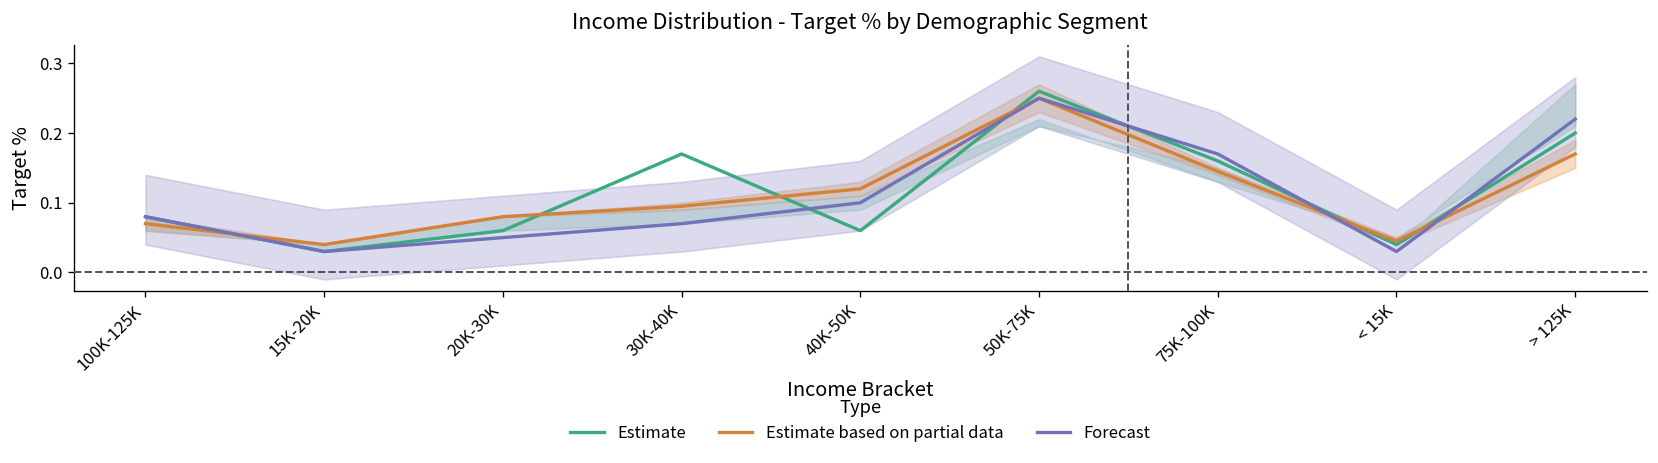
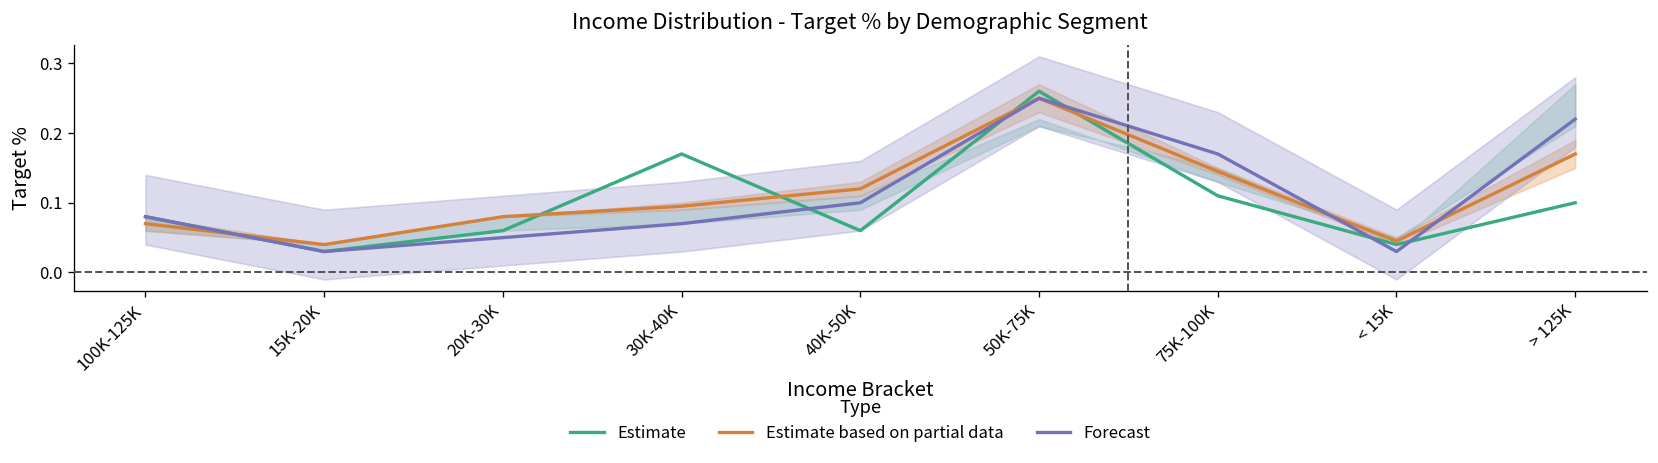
Estimate, 75K-100K: 0.16 -> 0.11
Estimate, > 125K: 0.2 -> 0.1
